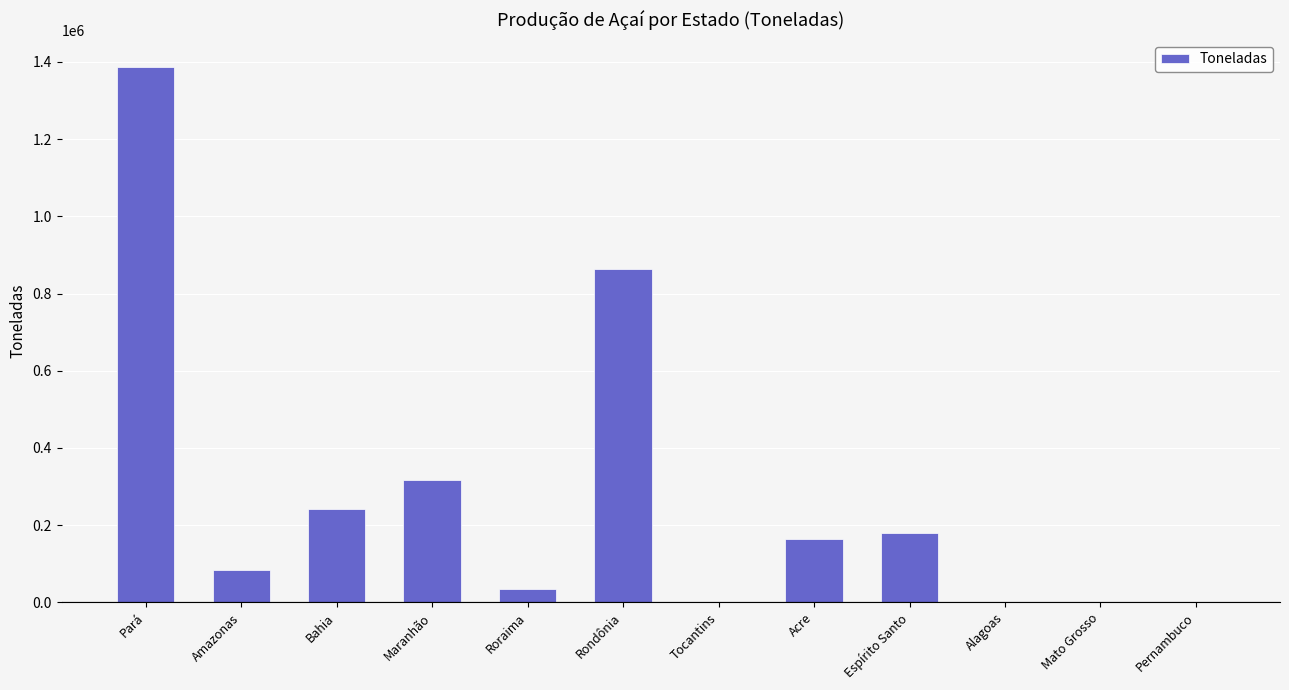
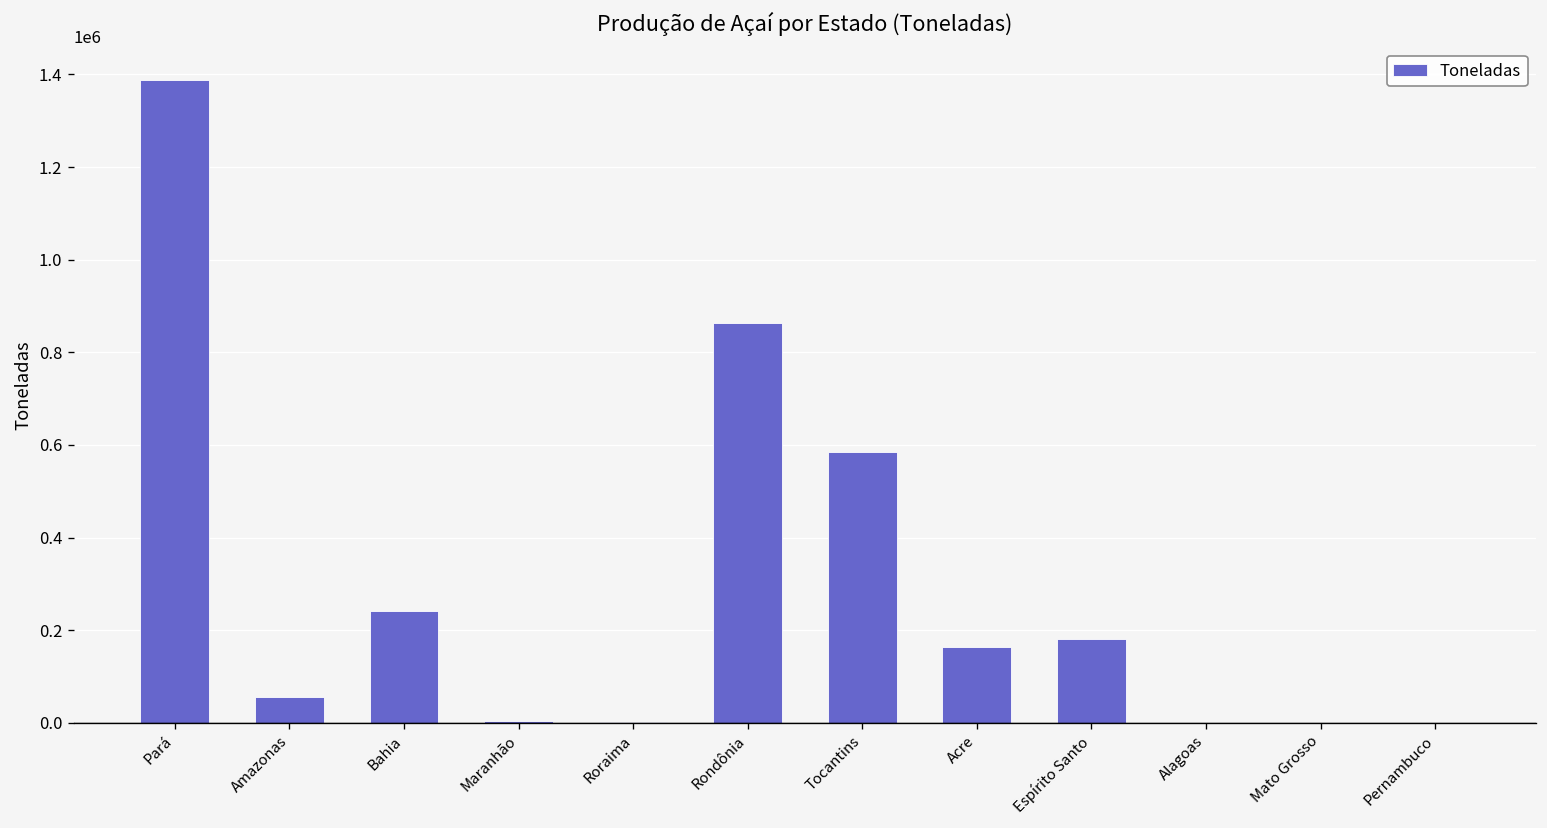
Amazonas: 80000 -> 60000
Maranhão: 320000 -> 0
Roraima: 30000 -> 0
Tocantins: 0 -> 580000
